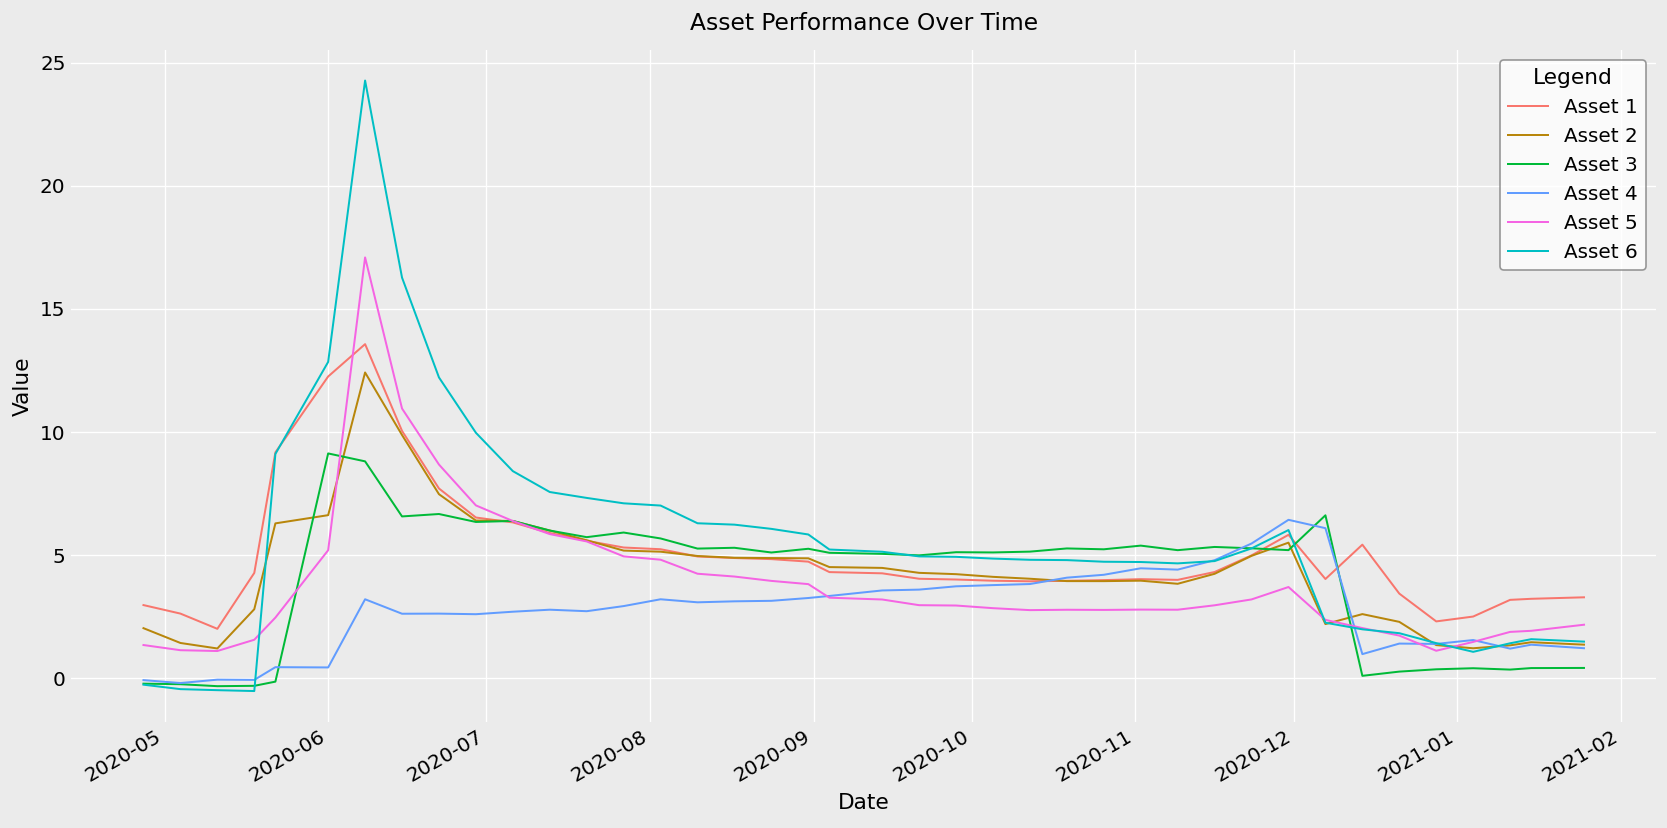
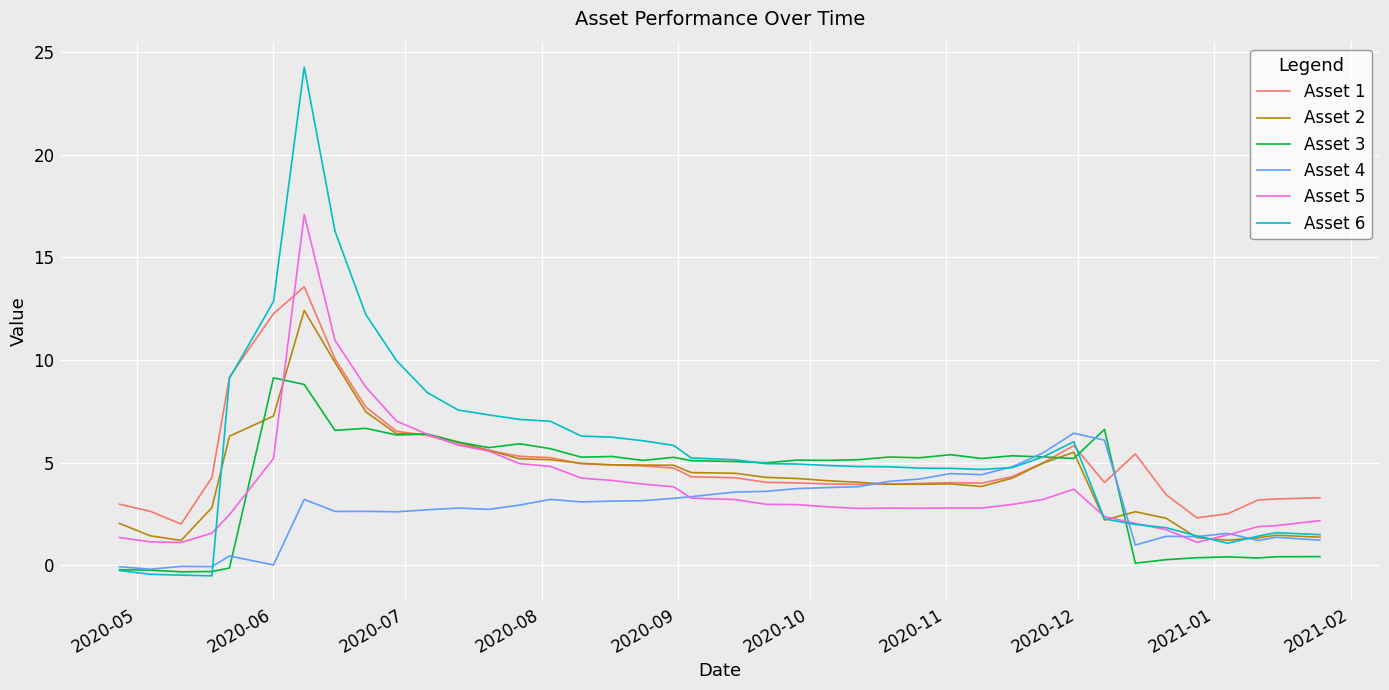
Asset 2, 2020-06: 6.6 -> 7.3
Asset 4, 2020-06: 0.4 -> 0.0
